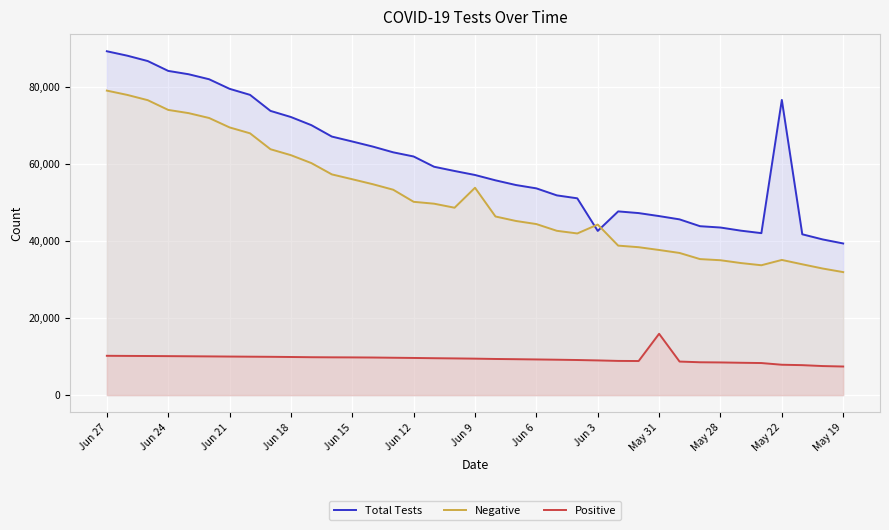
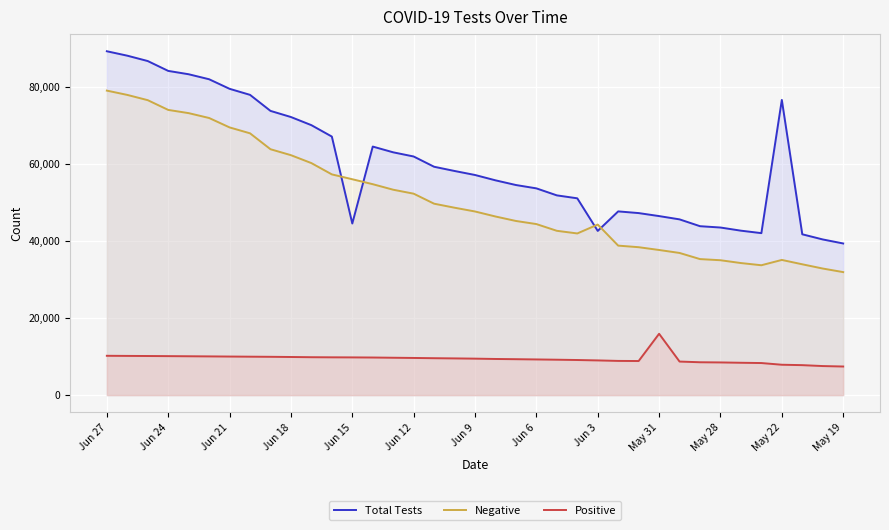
Total Tests, Jun 15: 66,000 -> 45,000
Negative, Jun 12: 50,000 -> 52,000
Negative, Jun 9: 54,000 -> 48,000
